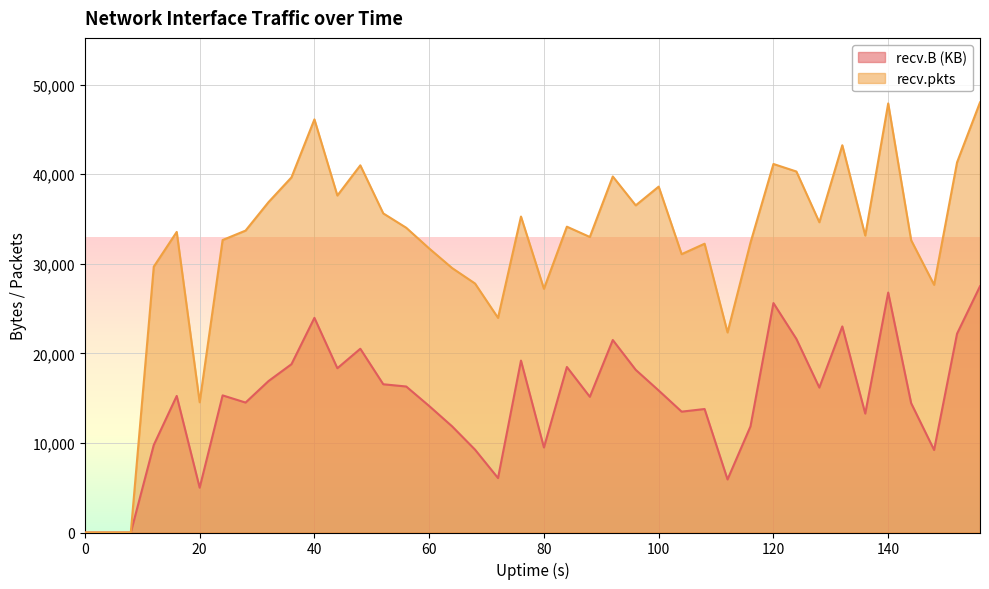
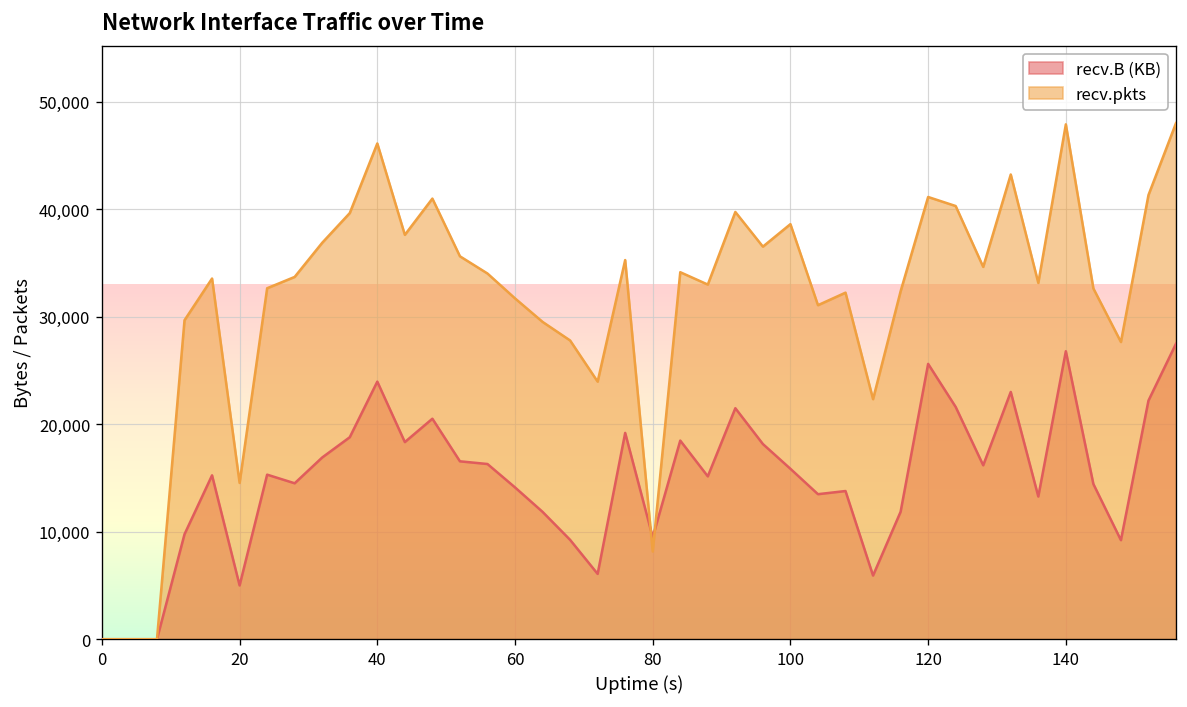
recv.pkts, 80: 27,000 -> 8,000
